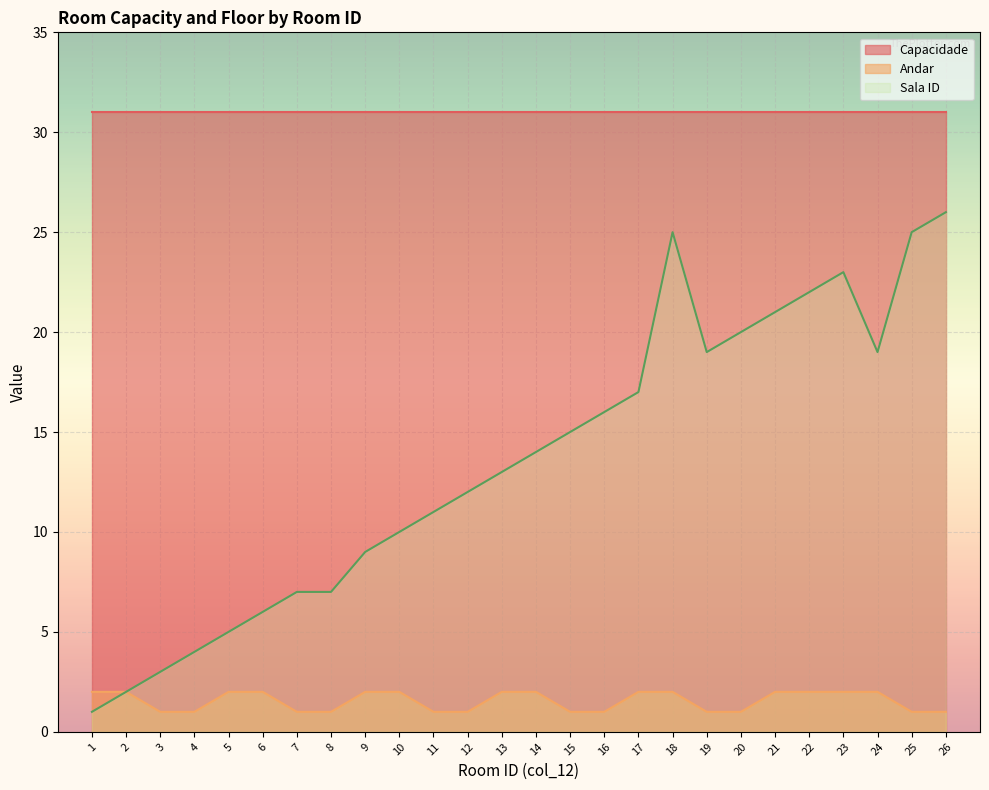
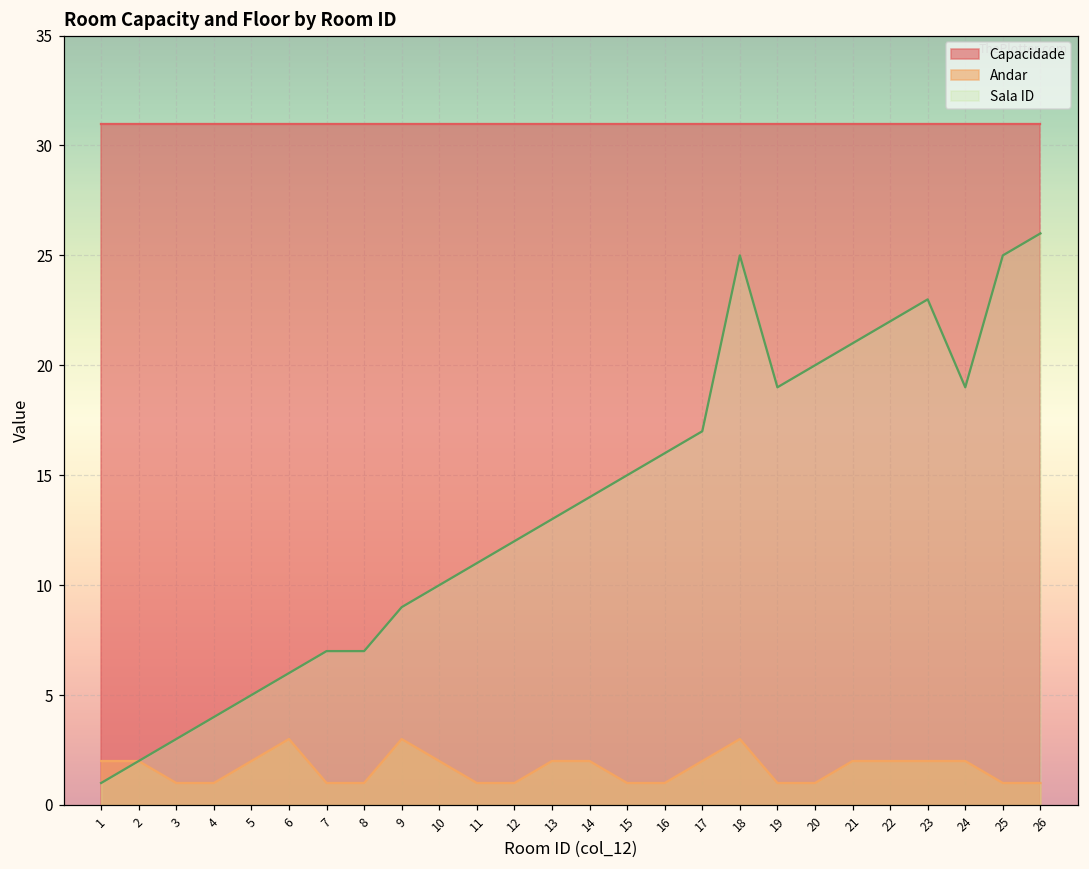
Andar, 6: 2 -> 3
Andar, 9: 2 -> 3
Andar, 18: 2 -> 3
